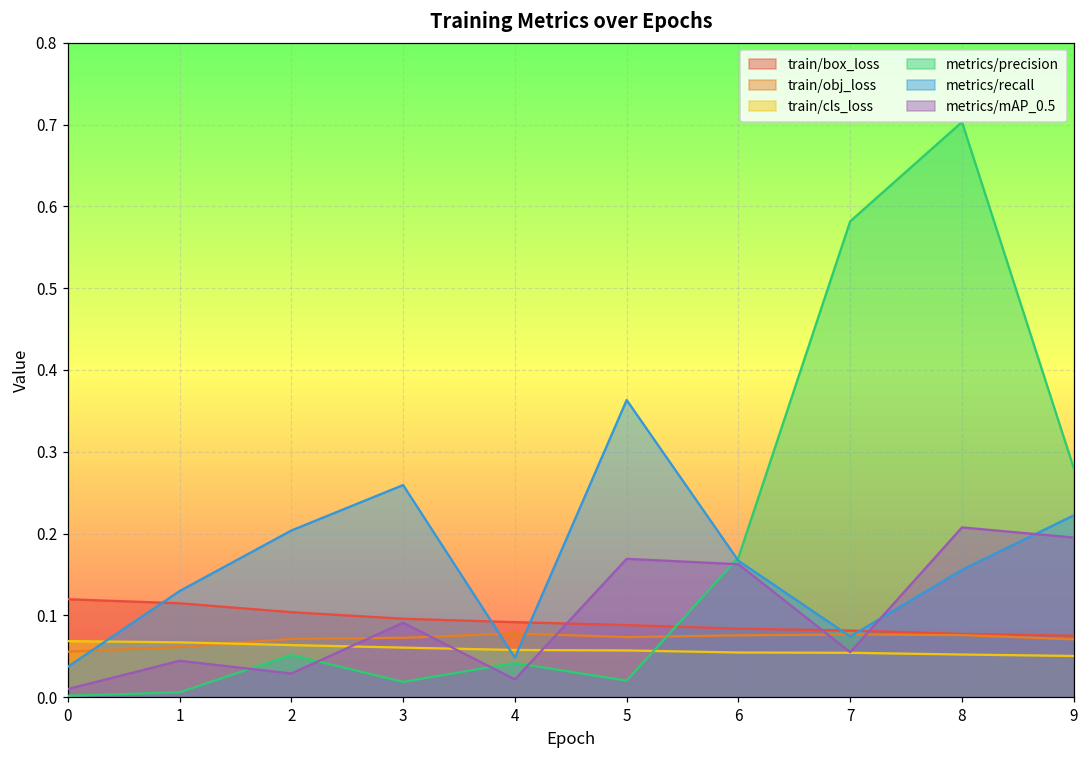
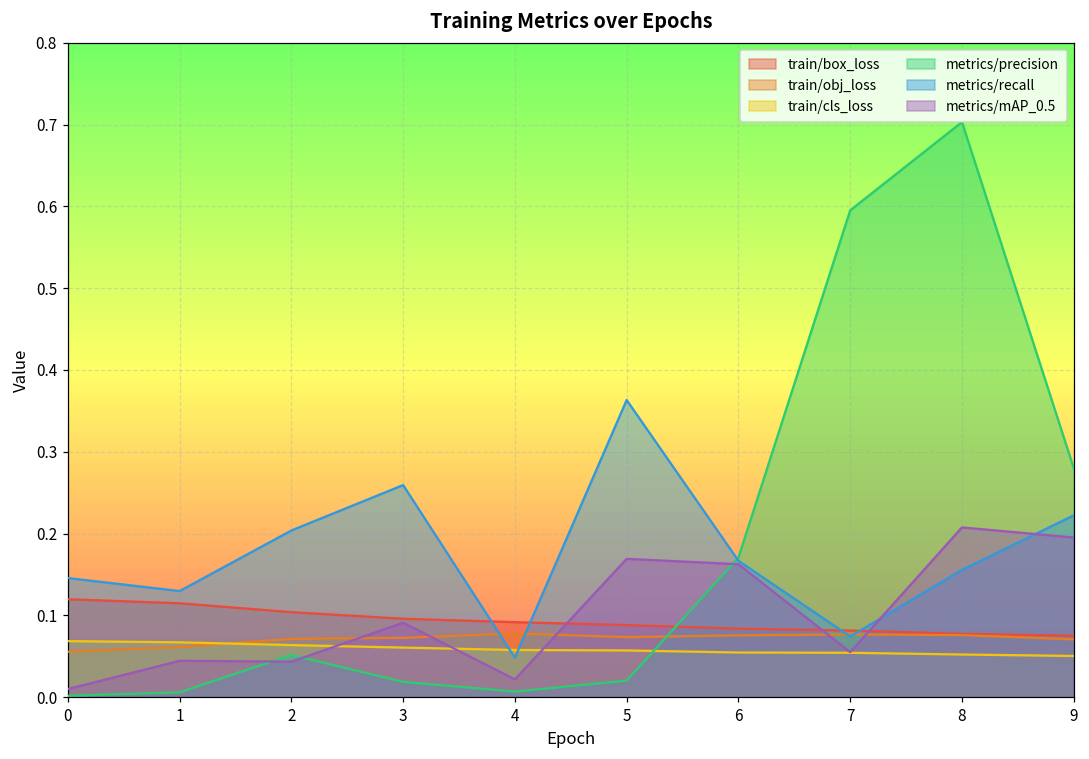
metrics/recall, 0: 0.04 -> 0.15
metrics/mAP_0.5, 2: 0.03 -> 0.04
metrics/precision, 4: 0.04 -> 0.01
metrics/precision, 7: 0.58 -> 0.60
